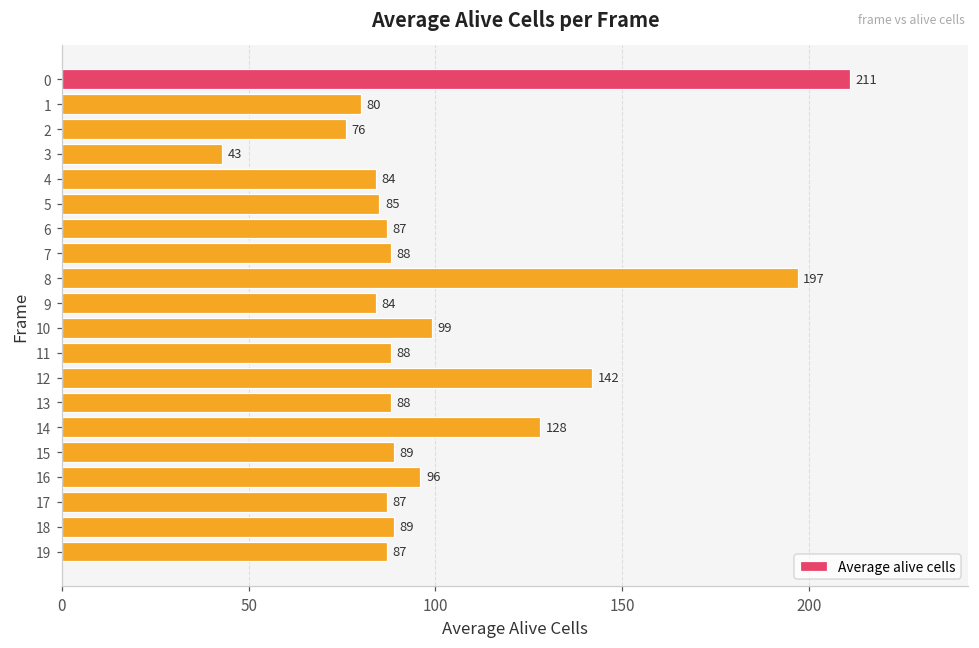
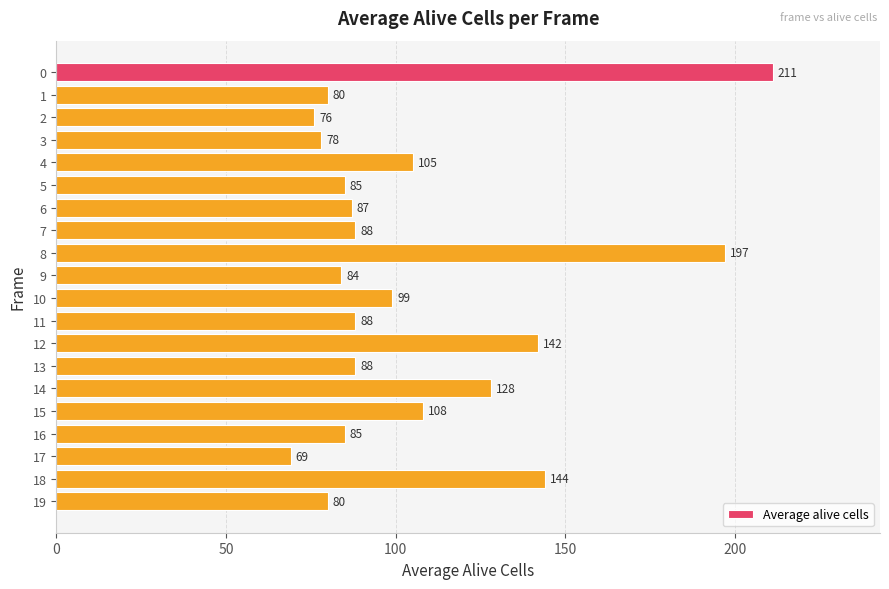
3: 43 -> 78
4: 84 -> 105
15: 89 -> 108
16: 96 -> 85
17: 87 -> 69
18: 89 -> 144
19: 87 -> 80
